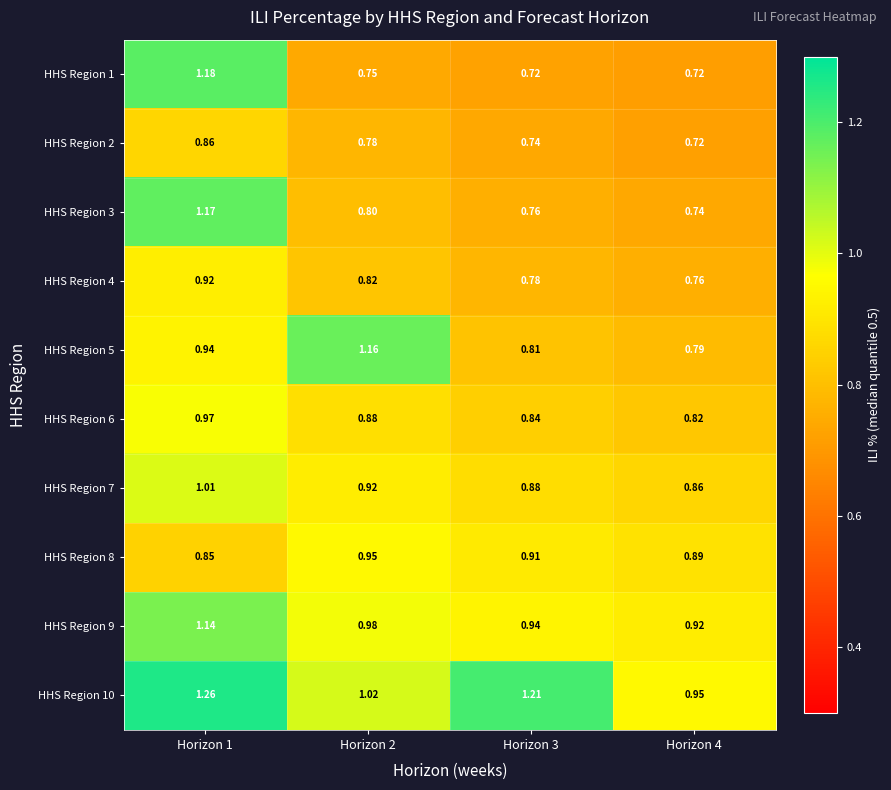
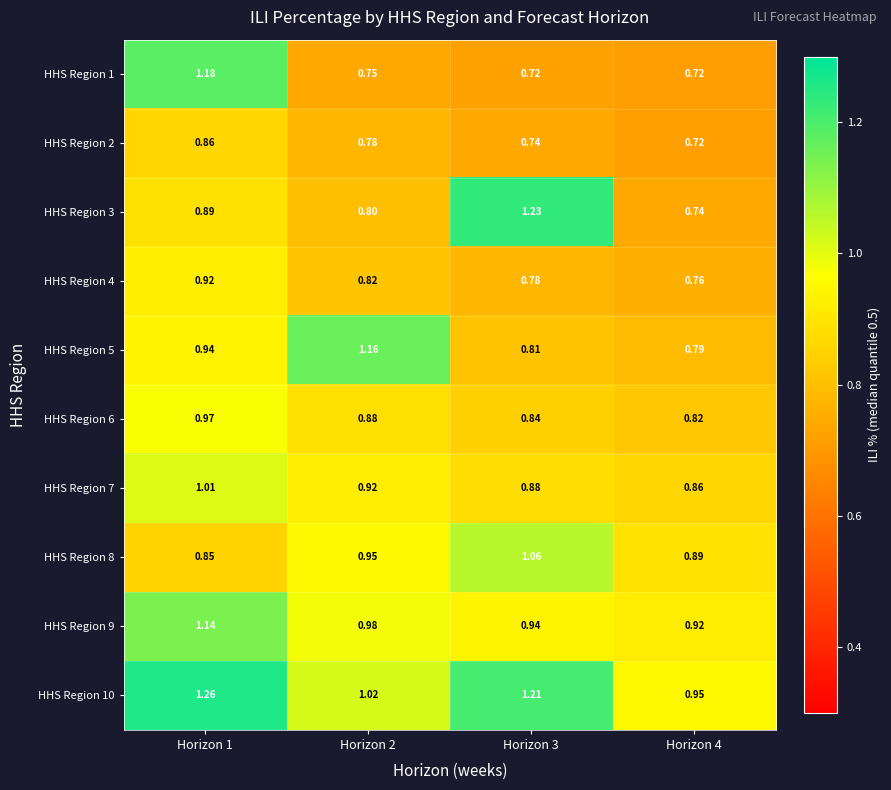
HHS Region 3, Horizon 1: 1.17 -> 0.89
HHS Region 3, Horizon 3: 0.76 -> 1.23
HHS Region 8, Horizon 3: 0.91 -> 1.06
